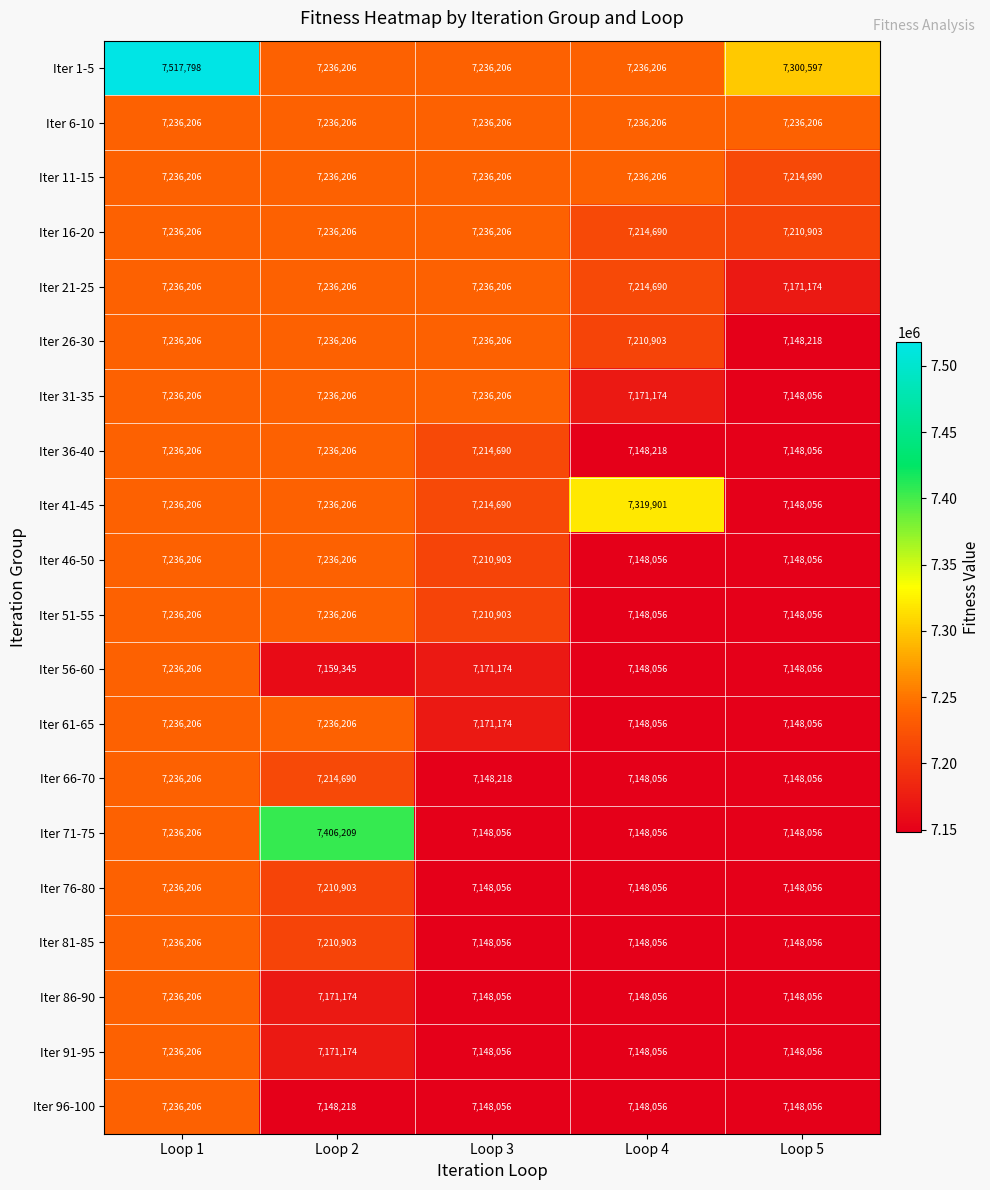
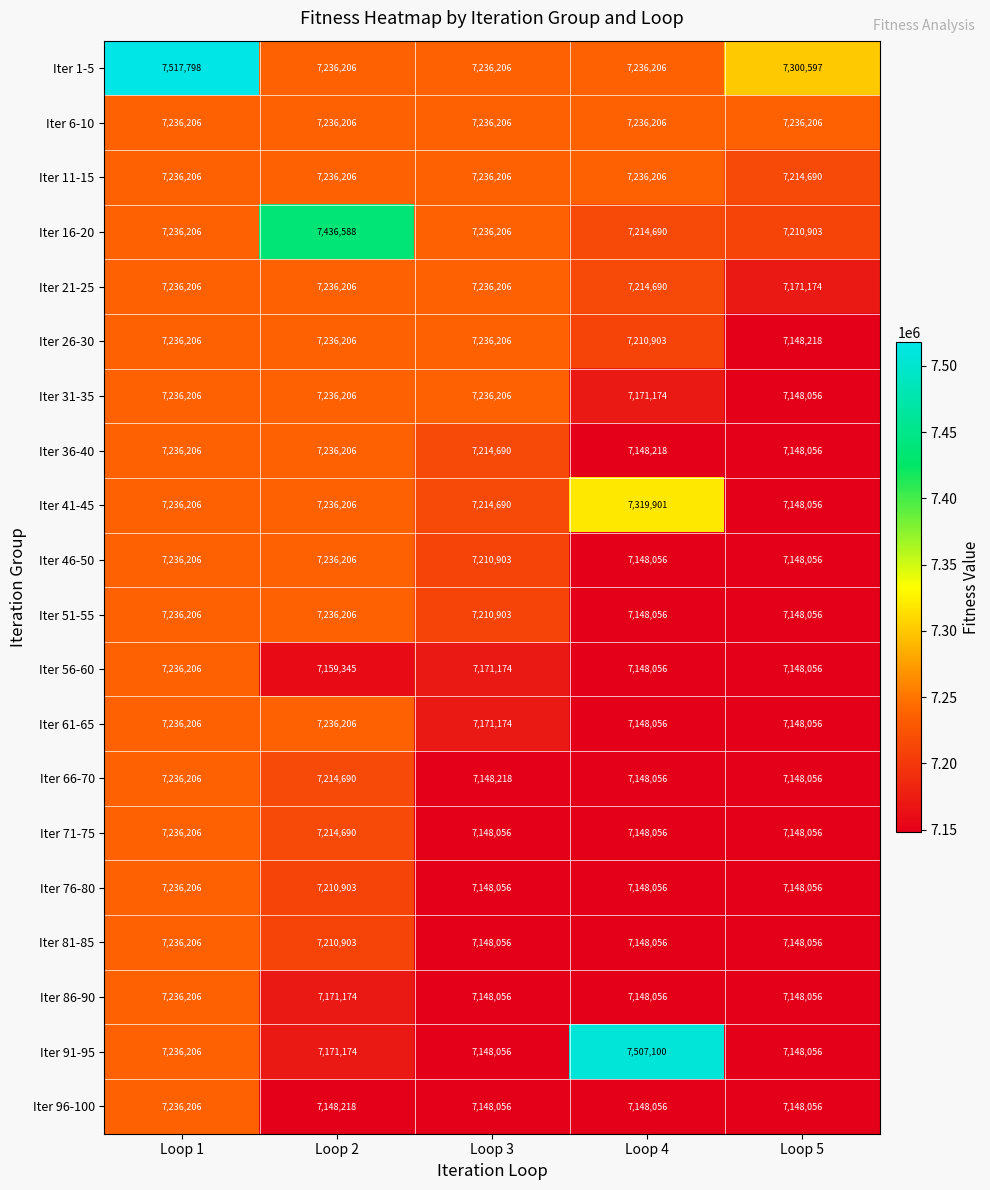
Iter 16-20, Loop 2: 7,236,206 -> 7,436,588
Iter 71-75, Loop 2: 7,406,209 -> 7,214,690
Iter 91-95, Loop 4: 7,148,056 -> 7,507,100
